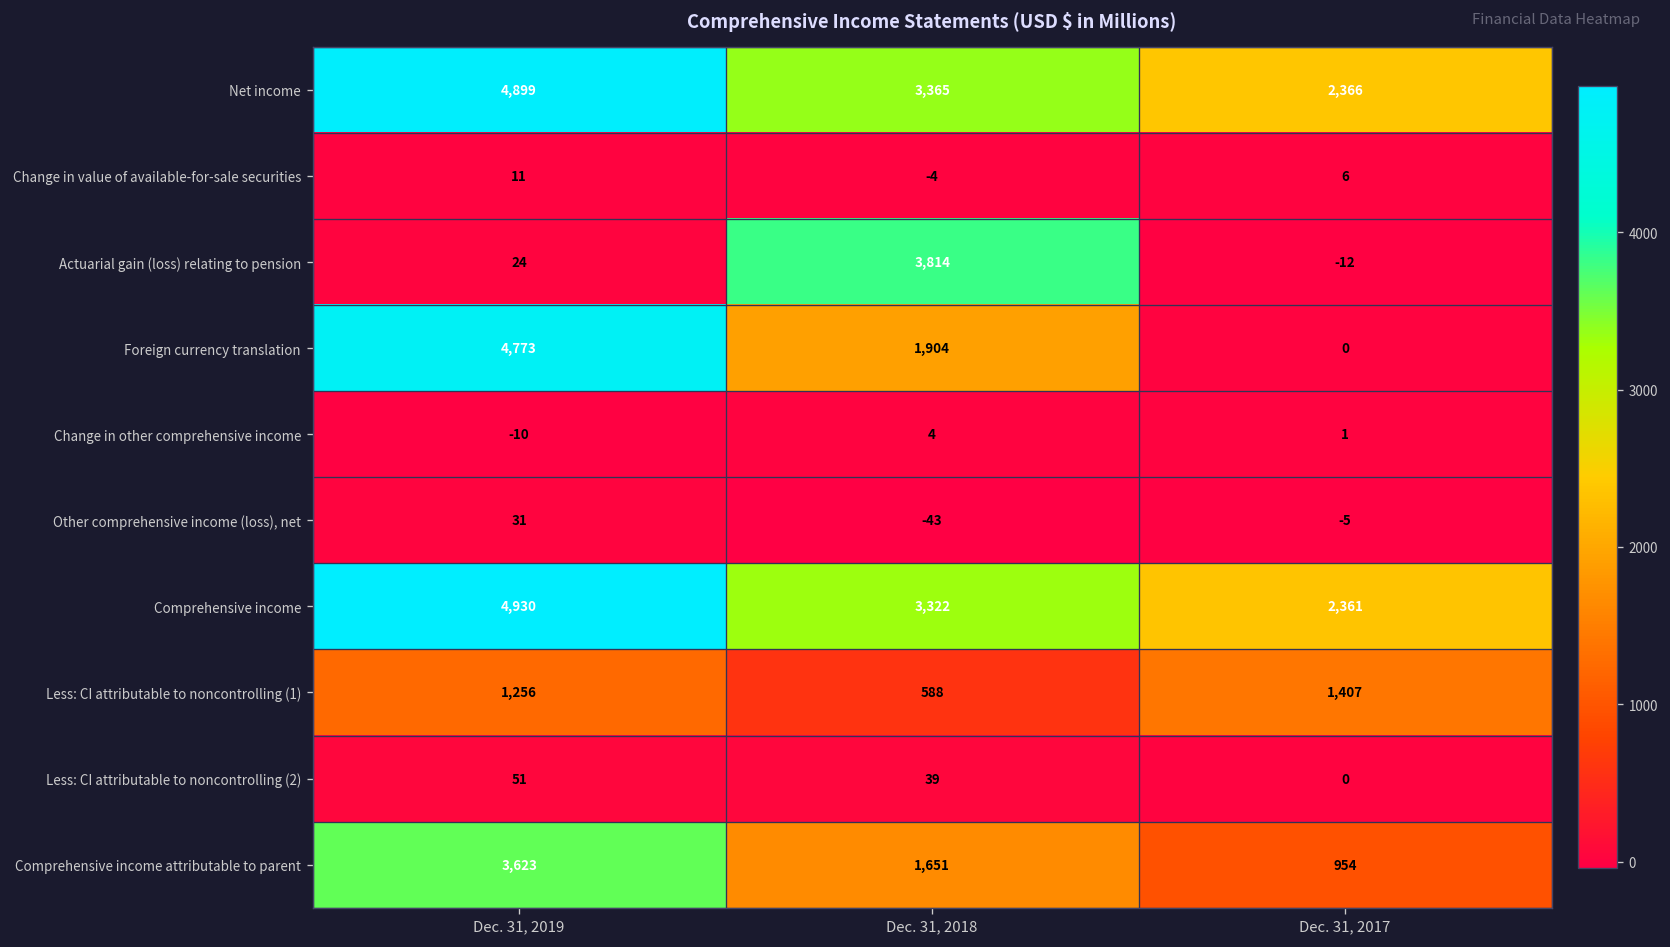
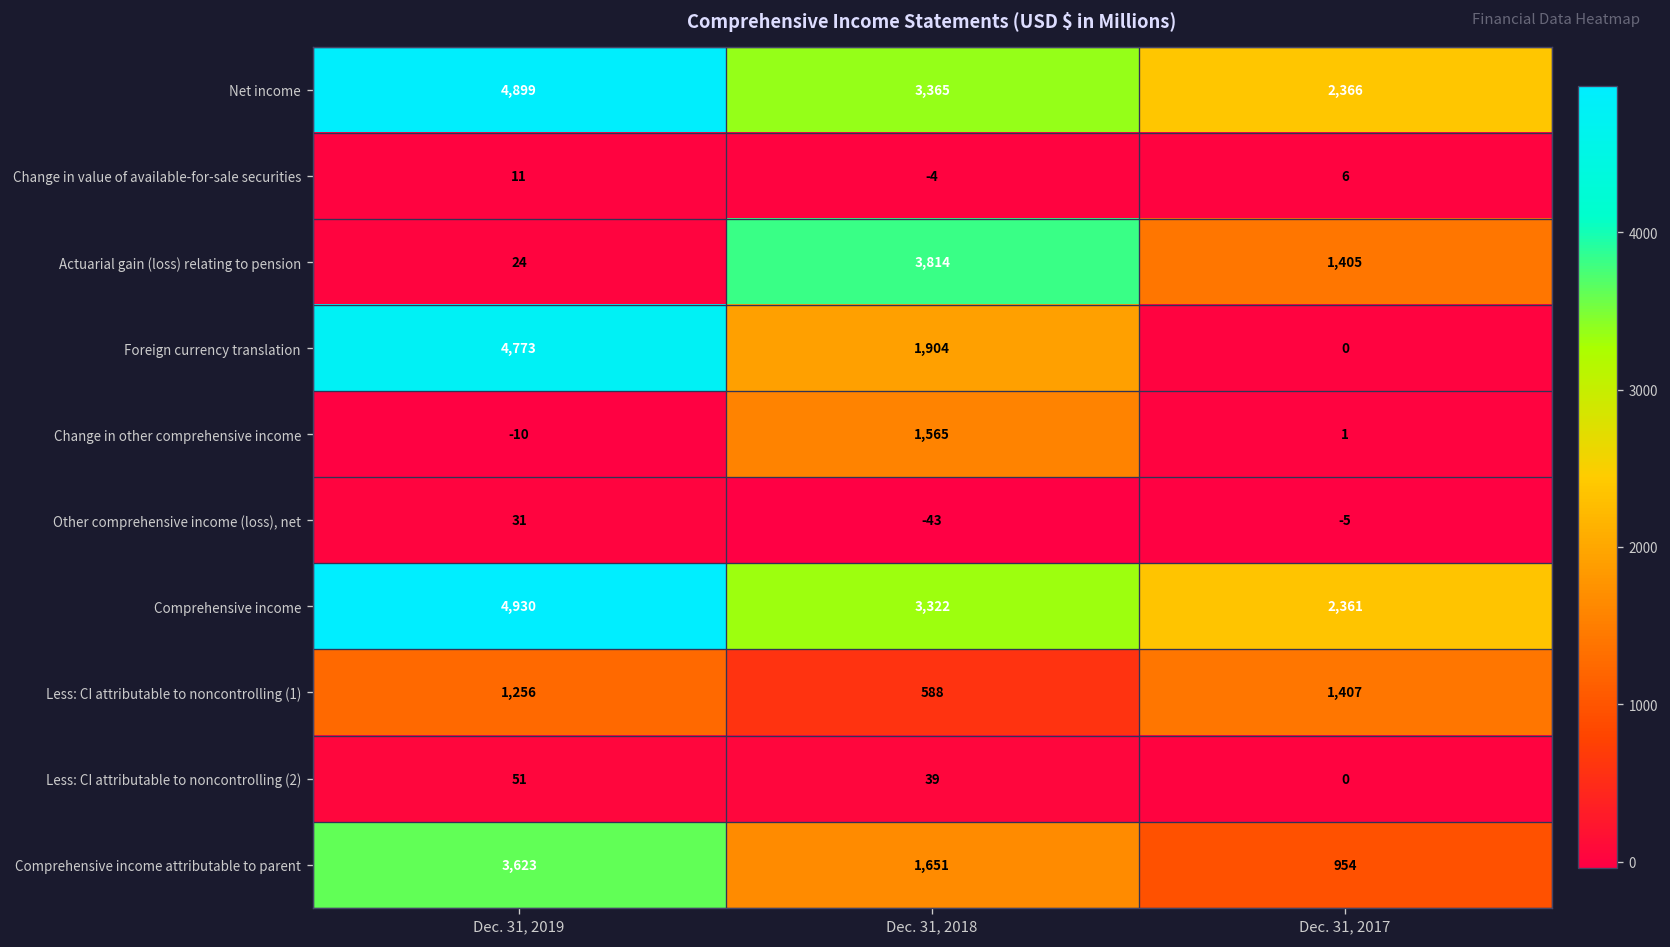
Actuarial gain (loss) relating to pension, Dec. 31, 2017: -12 -> 1,405
Change in other comprehensive income, Dec. 31, 2018: 4 -> 1,565
